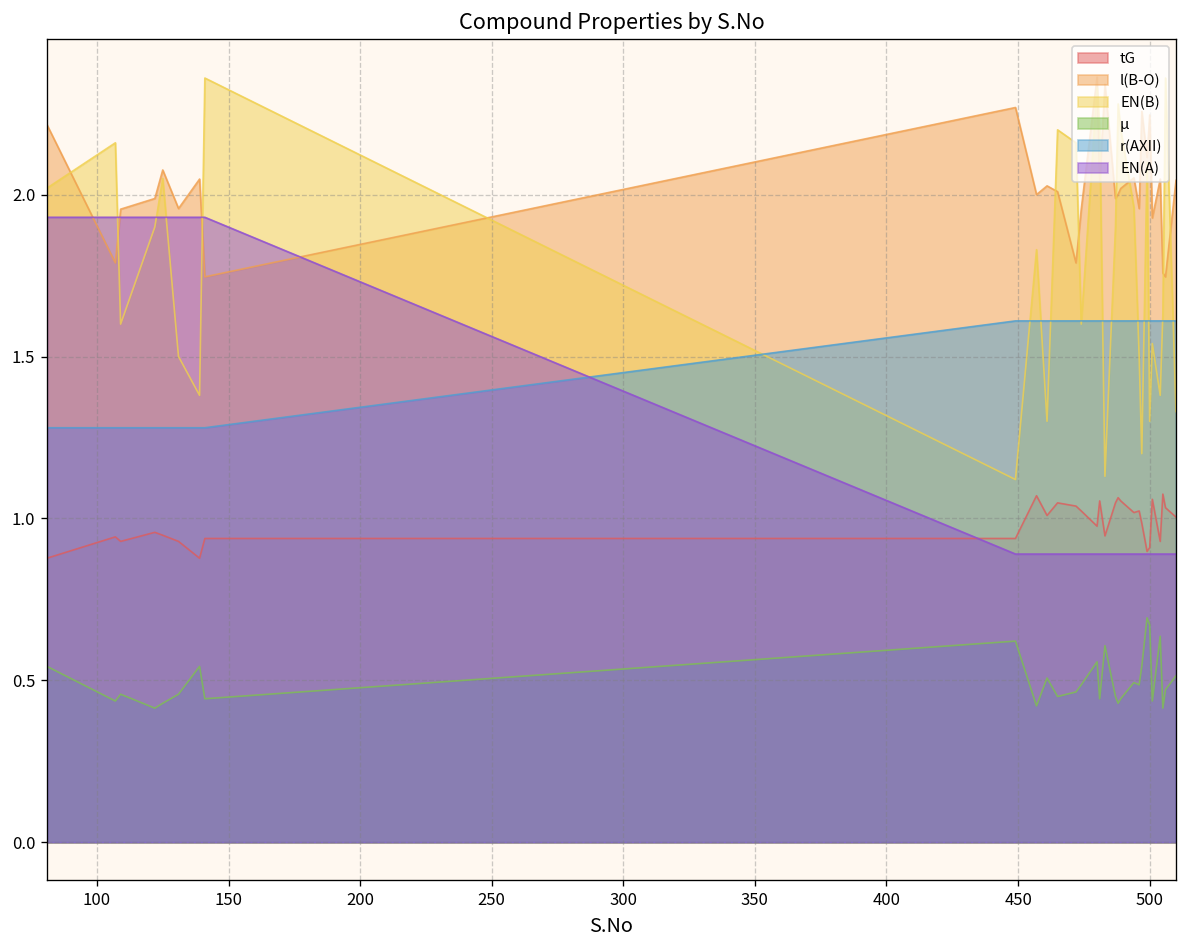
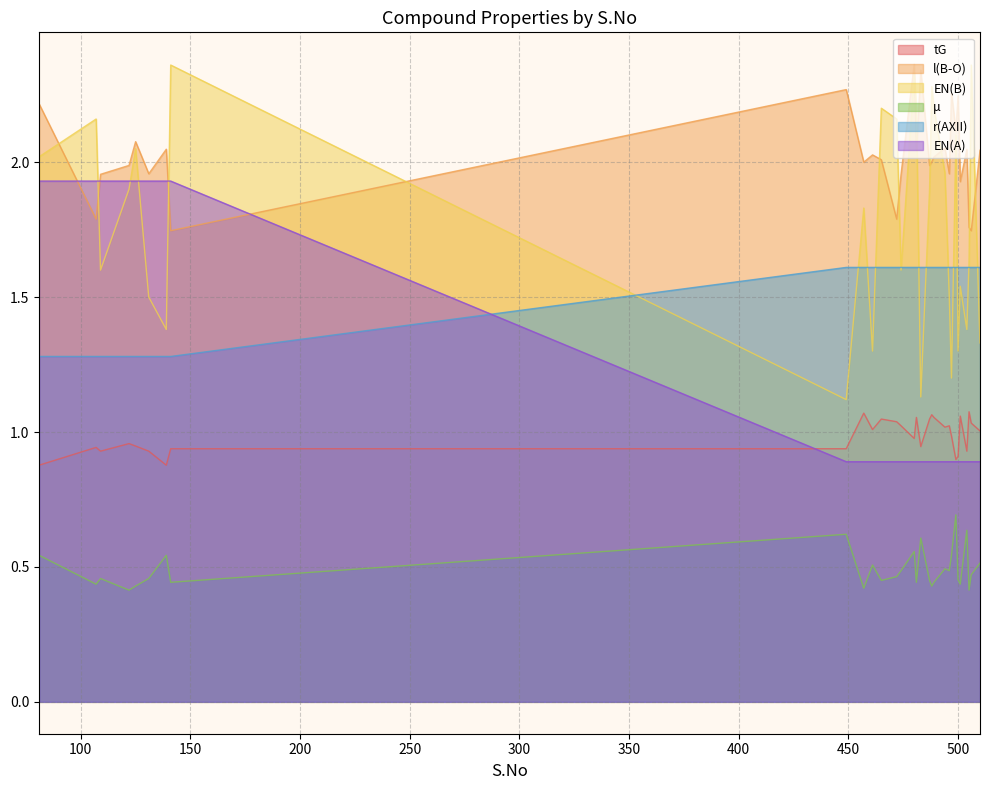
μ, 500: 0.67 -> 0.45
